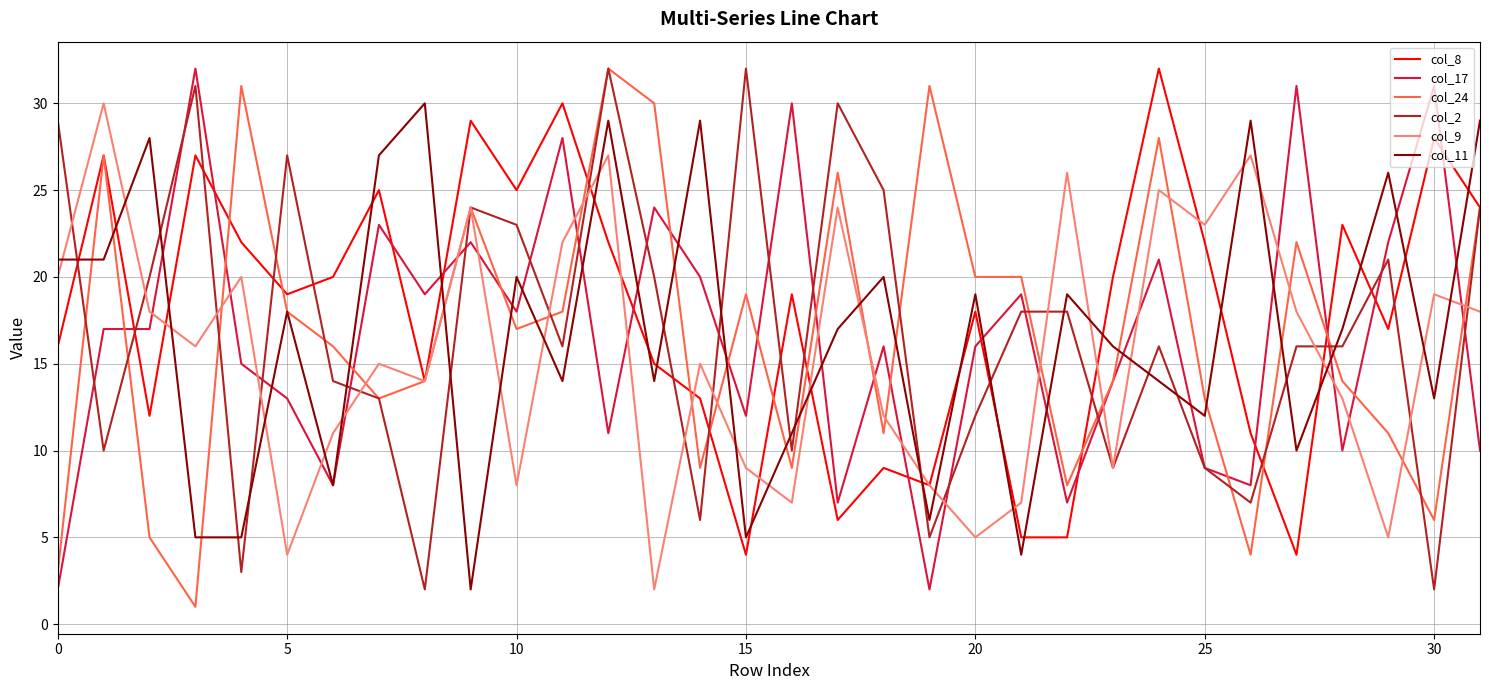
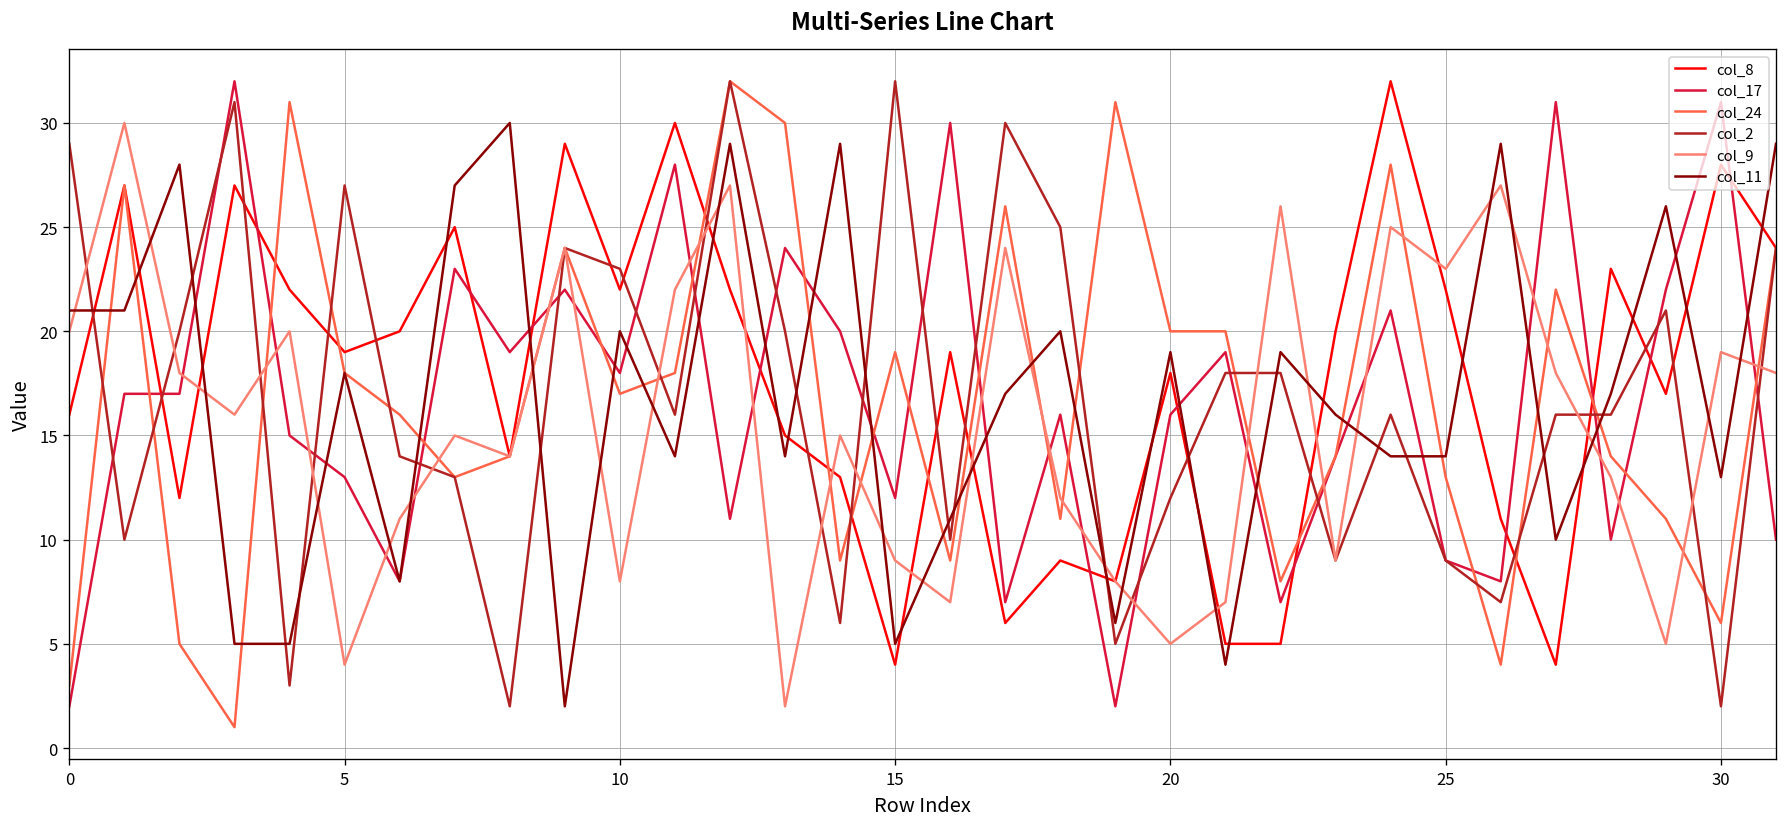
col_8, 10: 25 -> 22
col_11, 25: 12 -> 14
